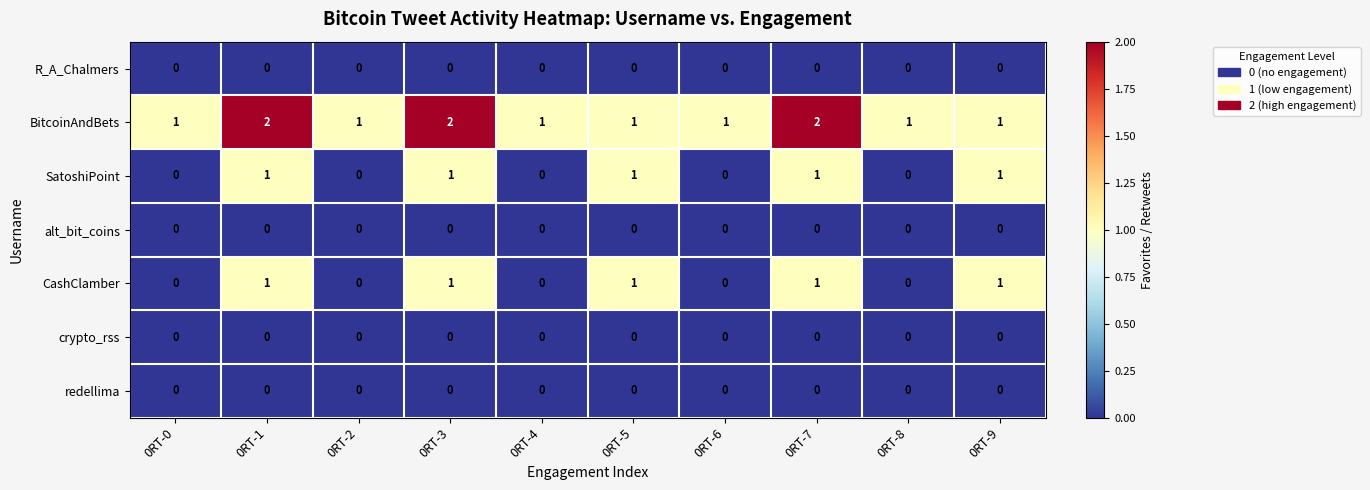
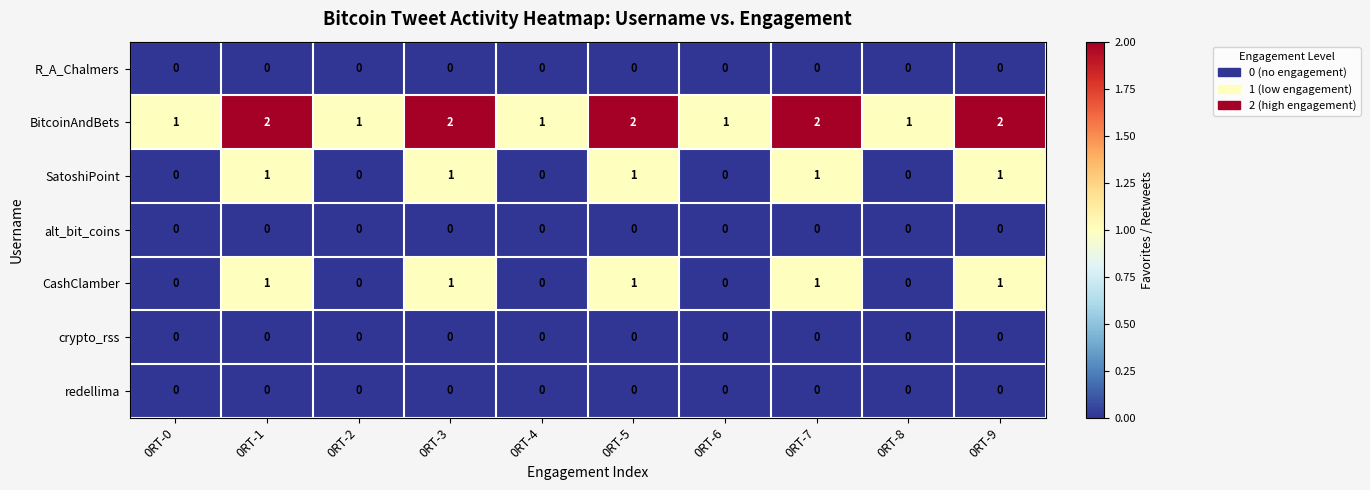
BitcoinAndBets, 0RT-5: 1 -> 2
BitcoinAndBets, 0RT-9: 1 -> 2
